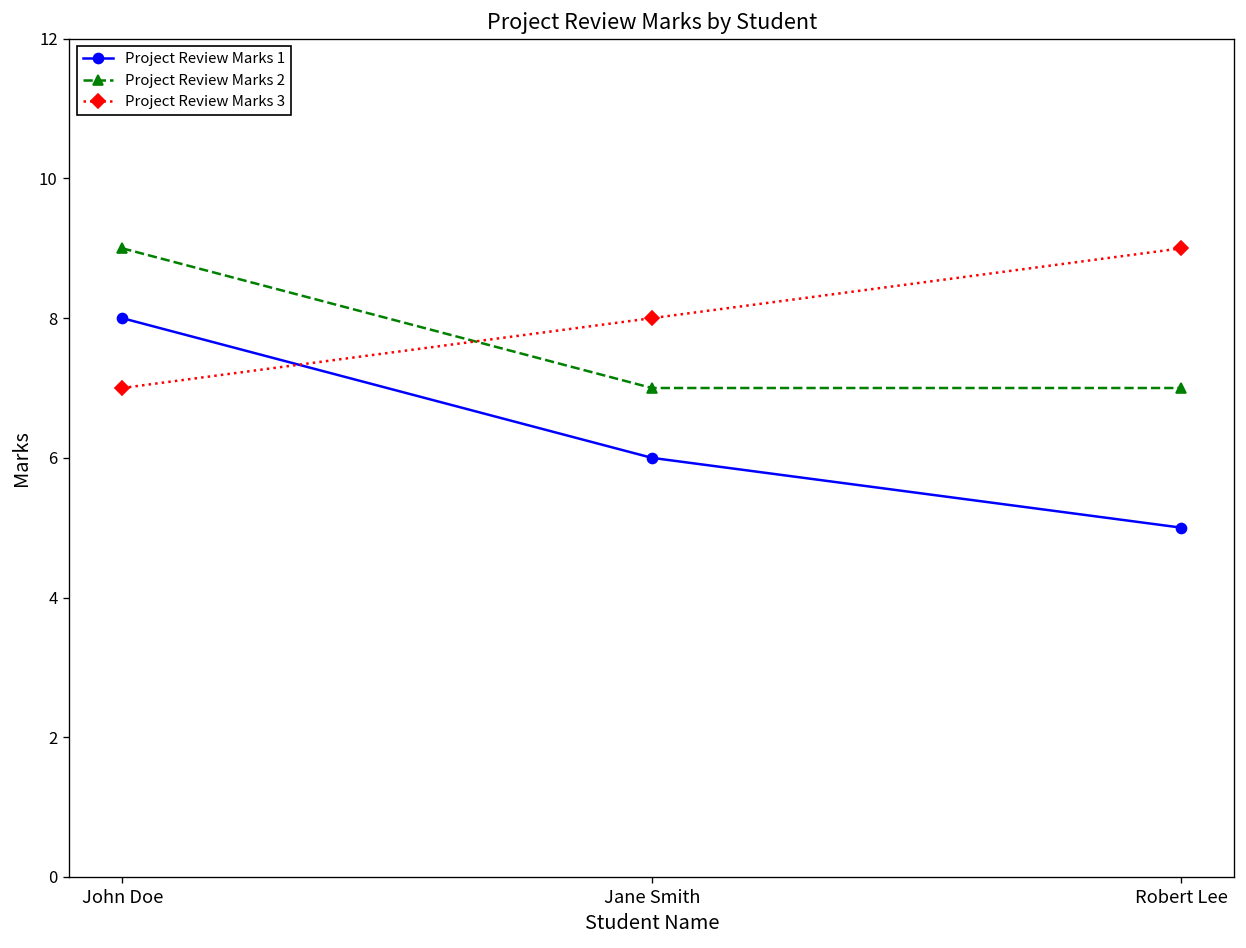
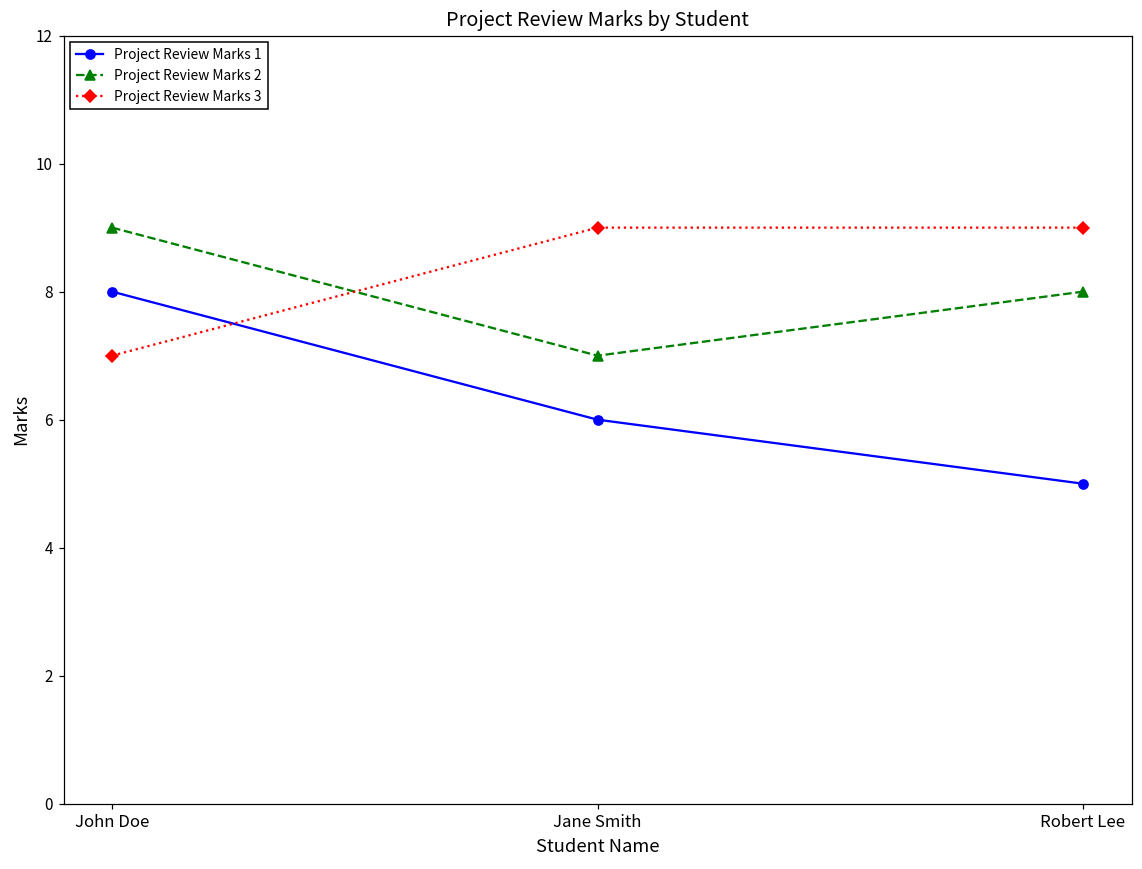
Project Review Marks 3, Jane Smith: 8 -> 9
Project Review Marks 2, Robert Lee: 7 -> 8
